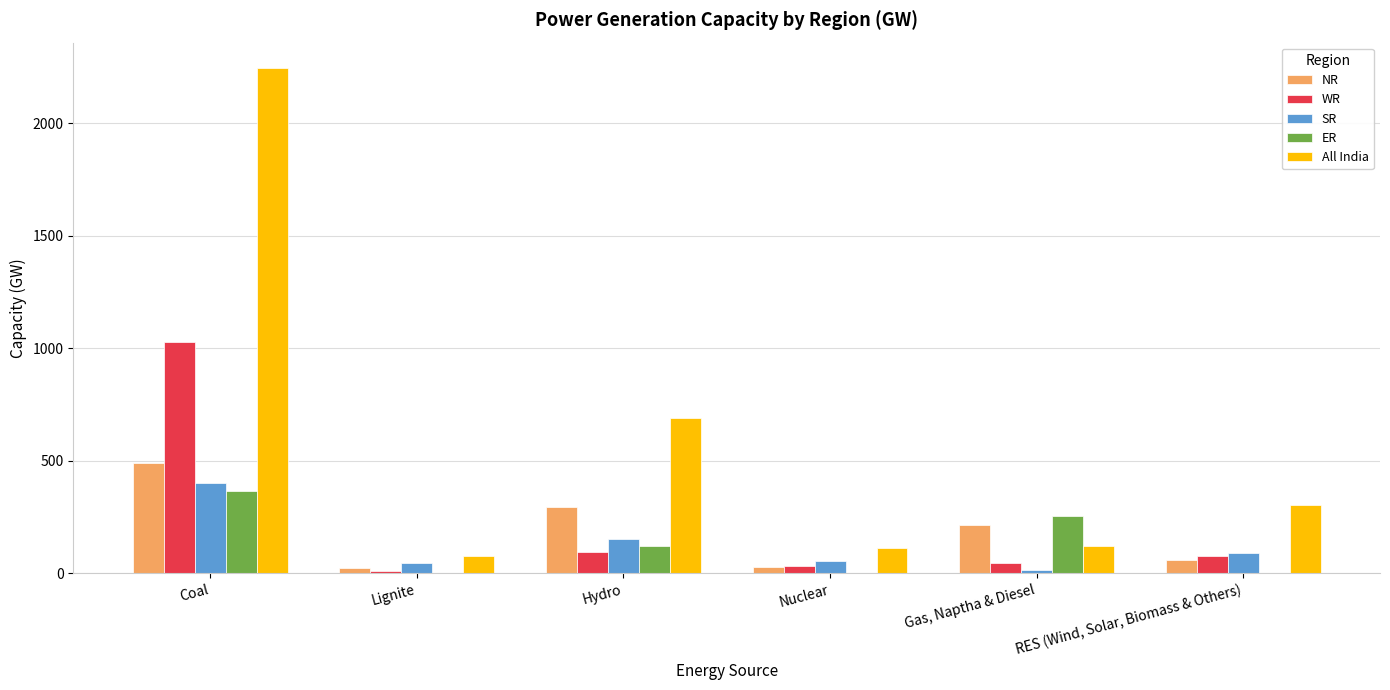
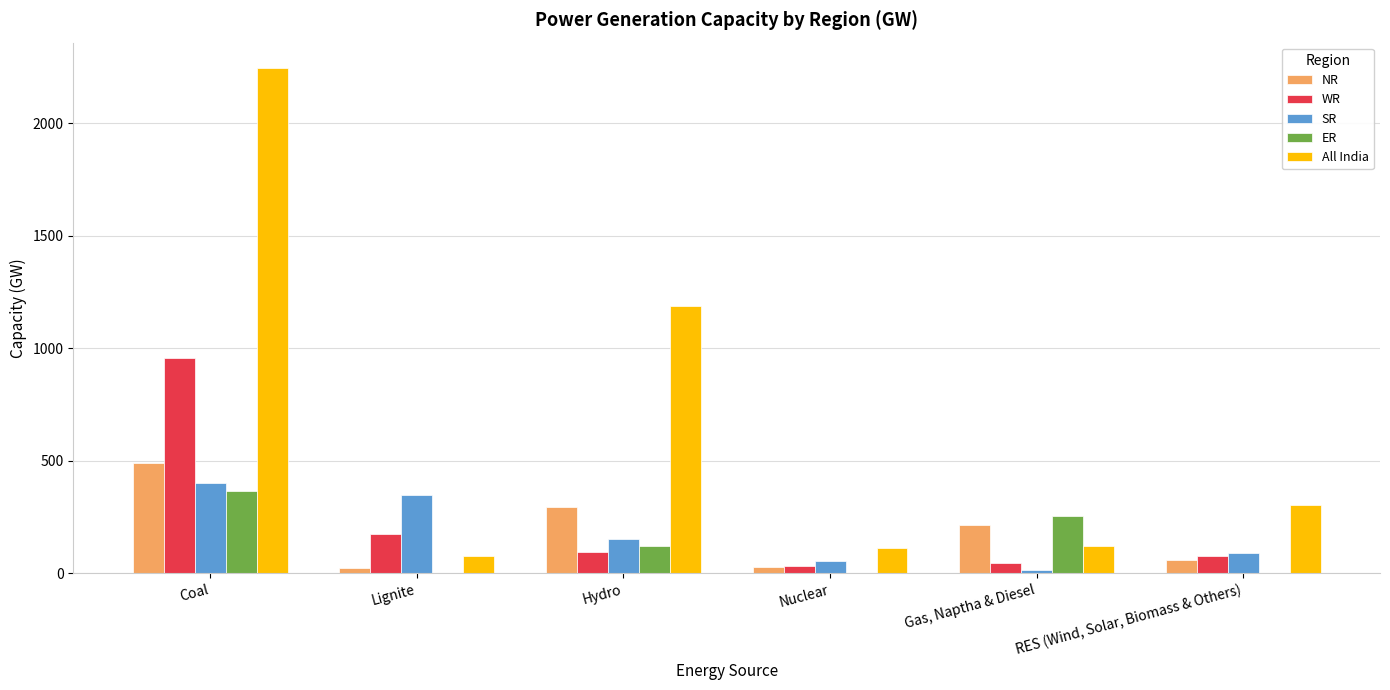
WR, Coal: 1030 -> 960
WR, Lignite: 10 -> 170
SR, Lignite: 50 -> 350
All India, Hydro: 690 -> 1190
